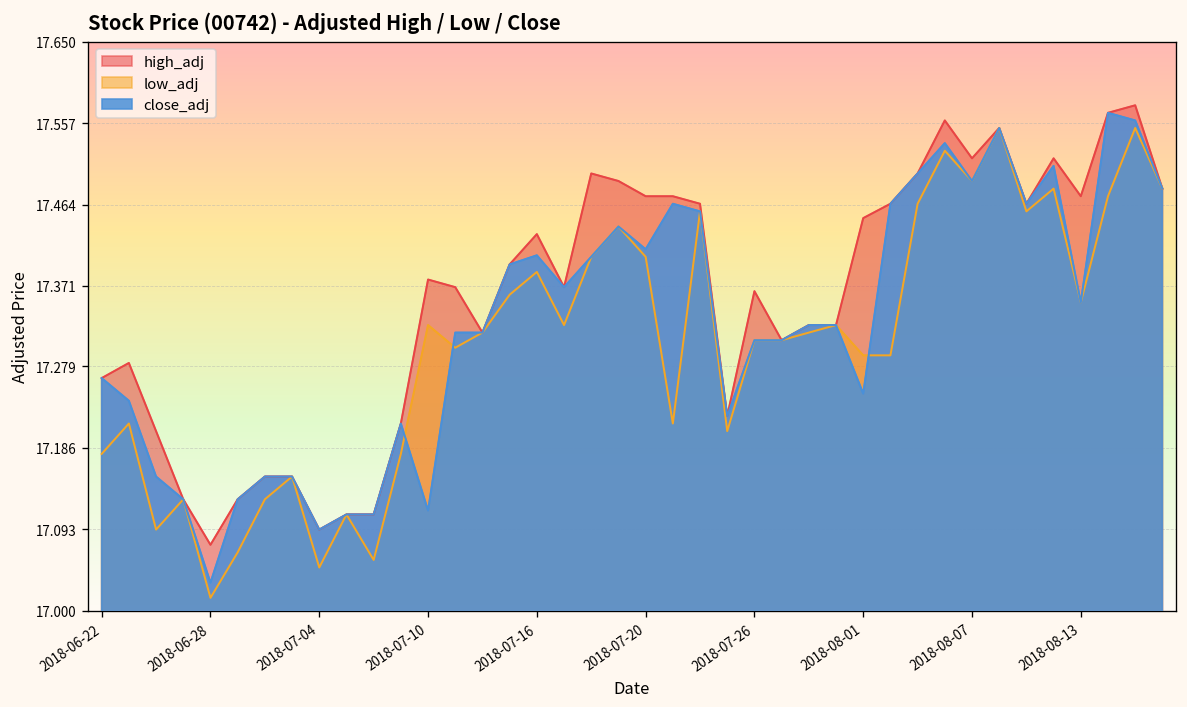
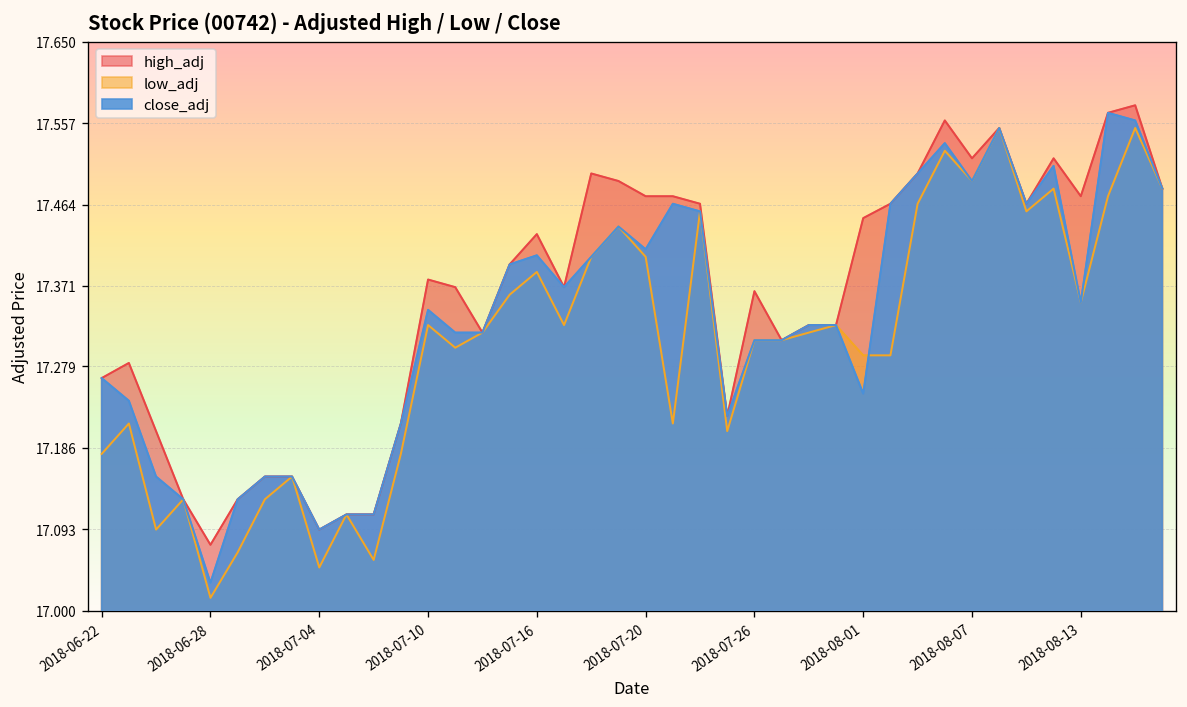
close_adj, 2018-07-10: 17.11 -> 17.34
